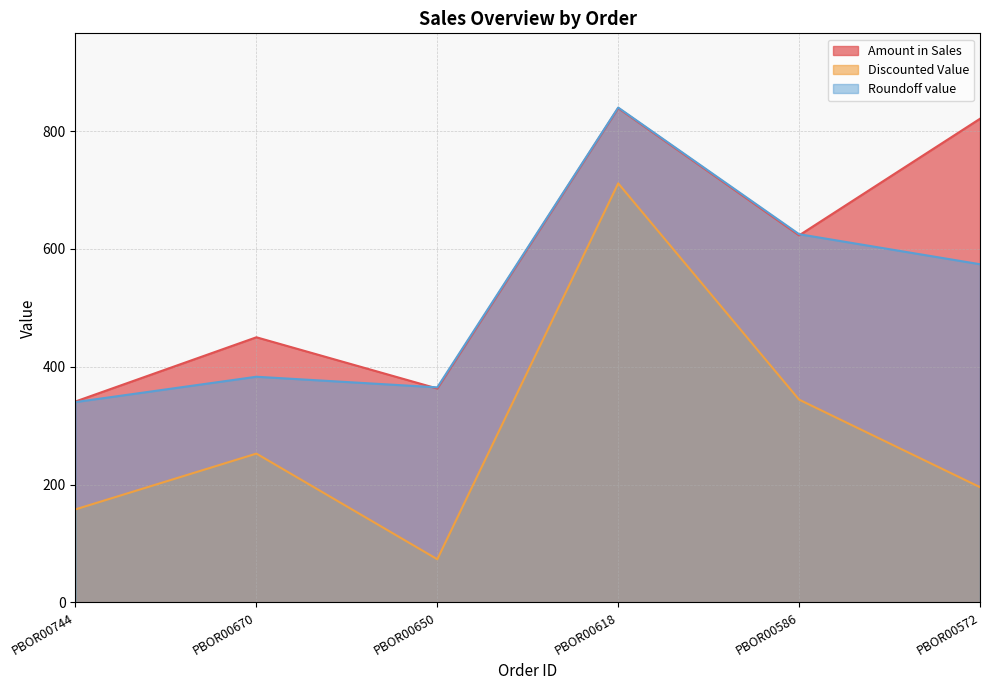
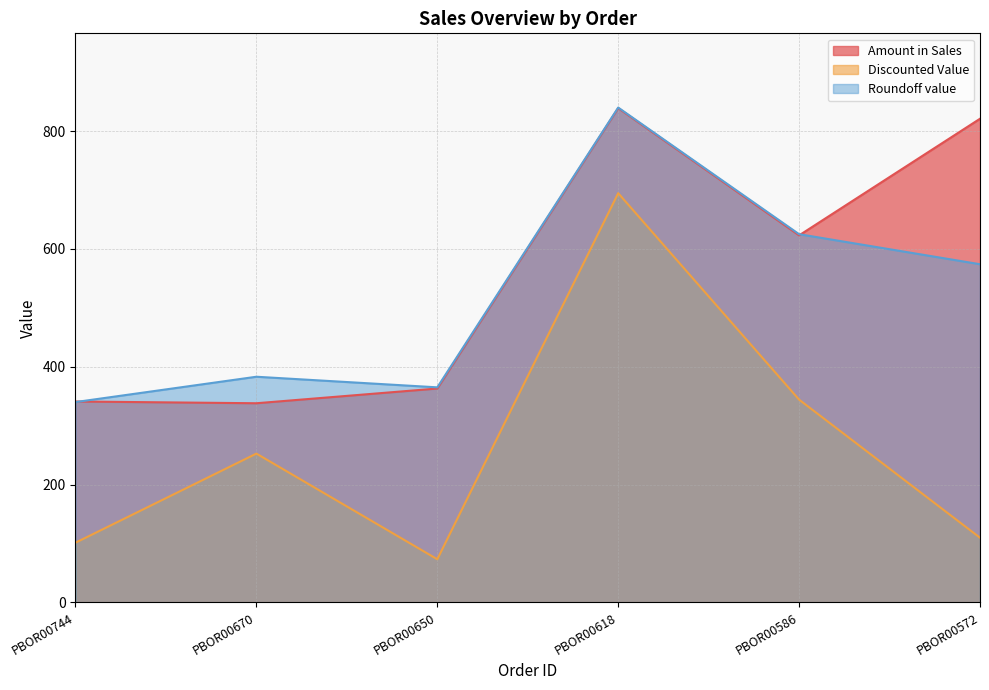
Discounted Value, PBOR00744: 160 -> 100
Amount in Sales, PBOR00670: 450 -> 340
Discounted Value, PBOR00618: 710 -> 690
Discounted Value, PBOR00572: 200 -> 110
